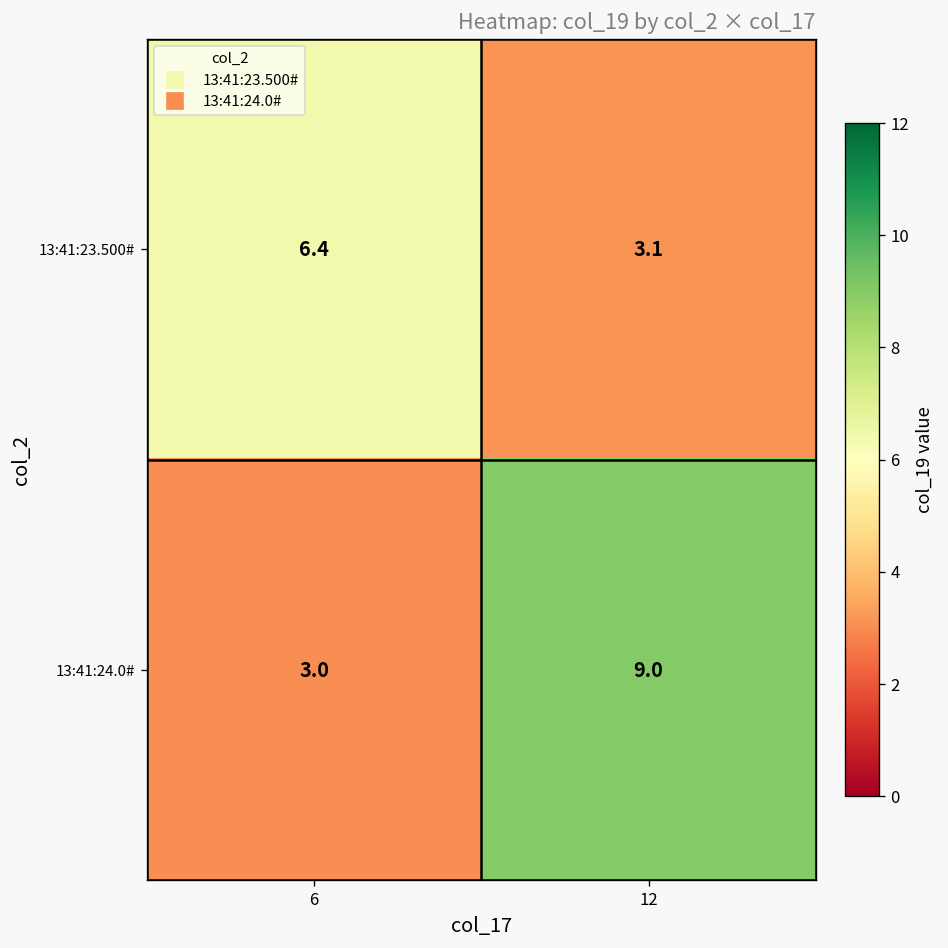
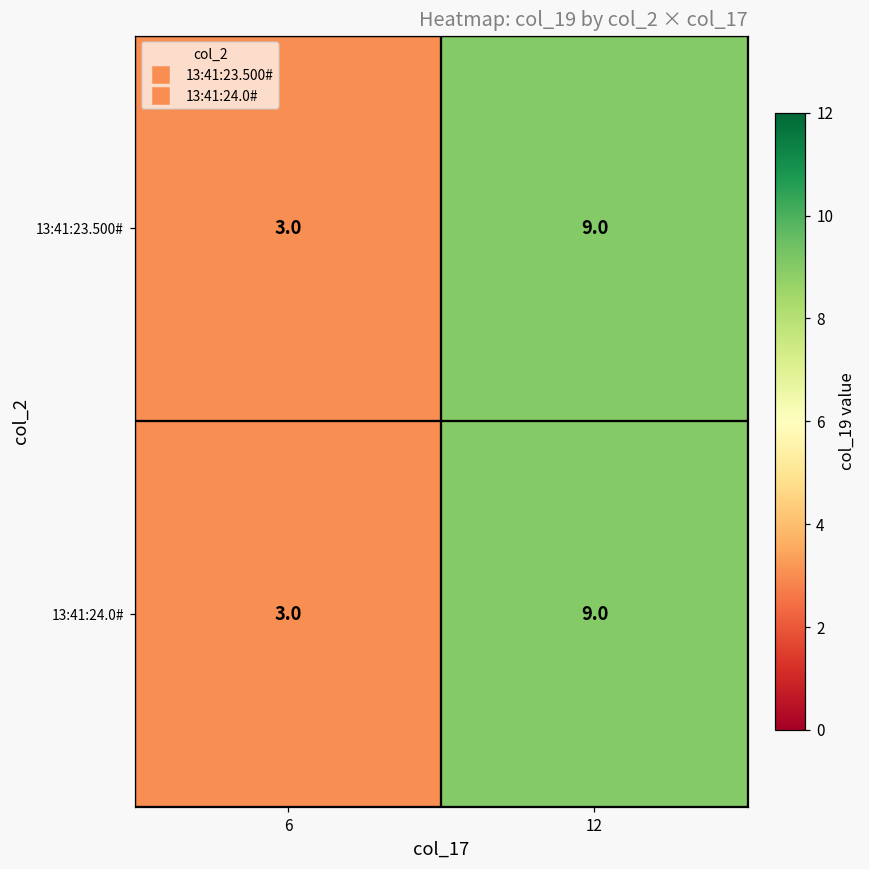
13:41:23.500#, 6: 6.4 -> 3.0
13:41:23.500#, 12: 3.1 -> 9.0
